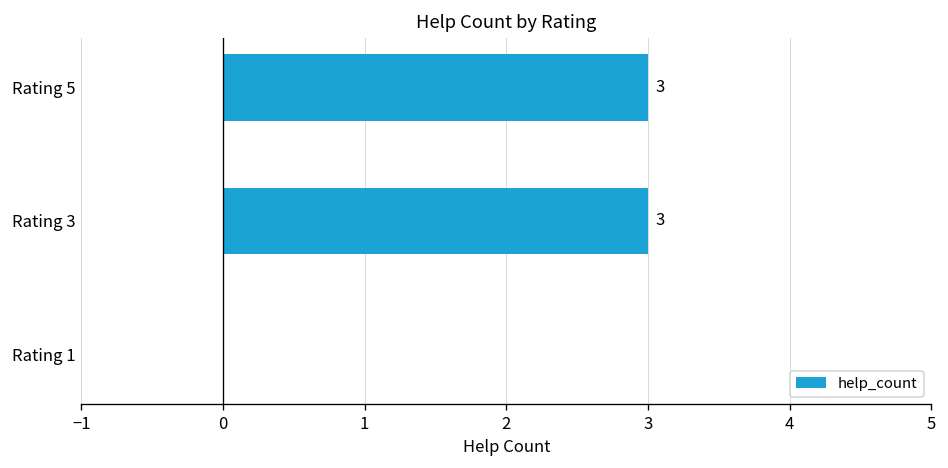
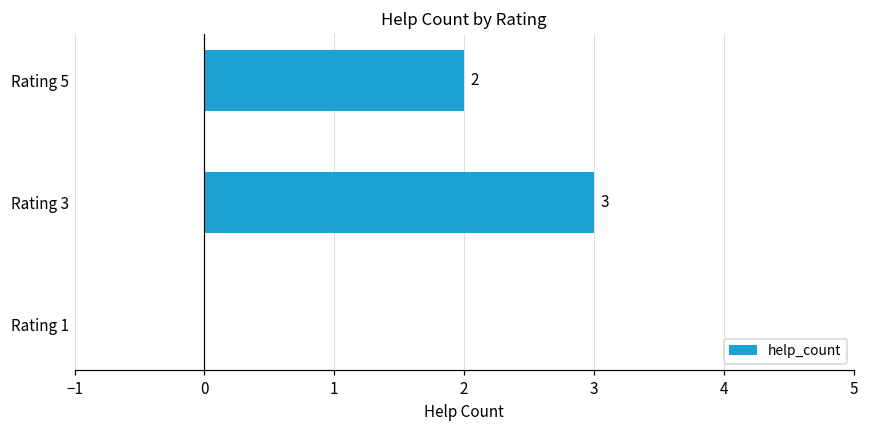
Rating 5: 3 -> 2
